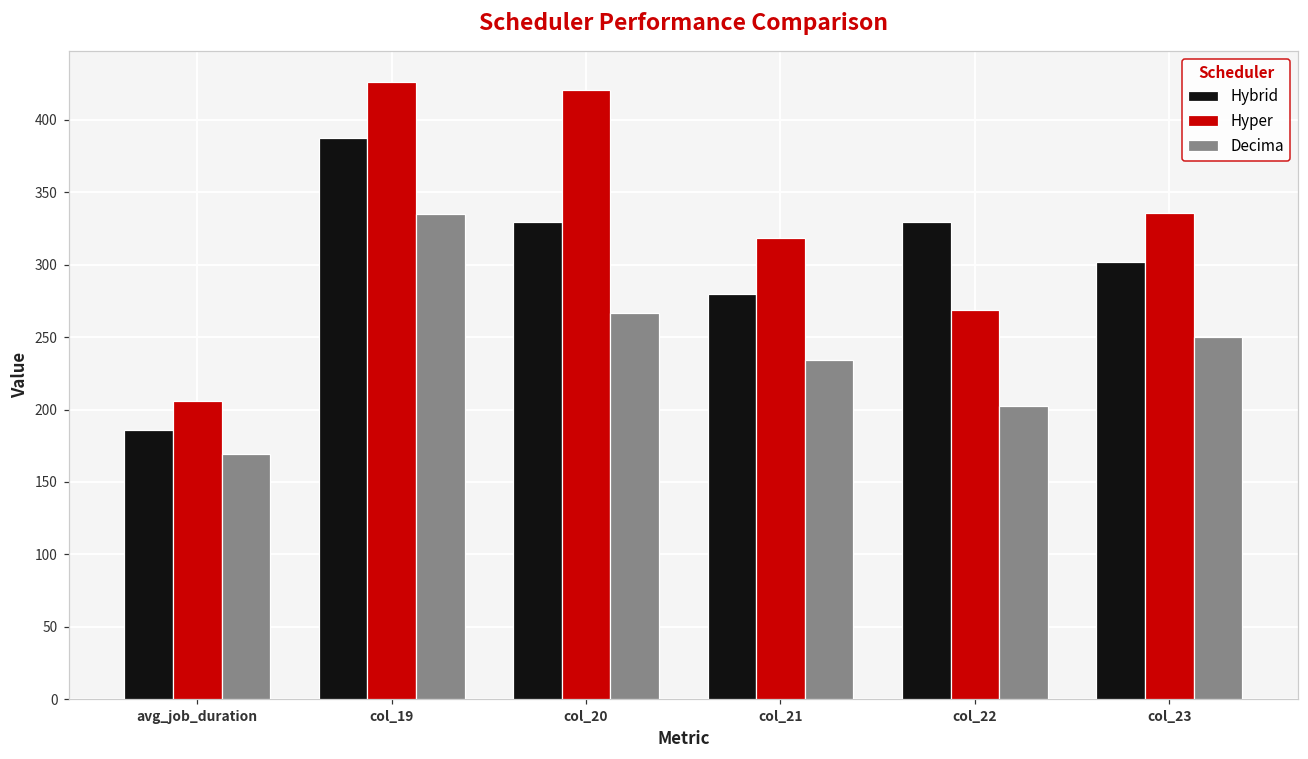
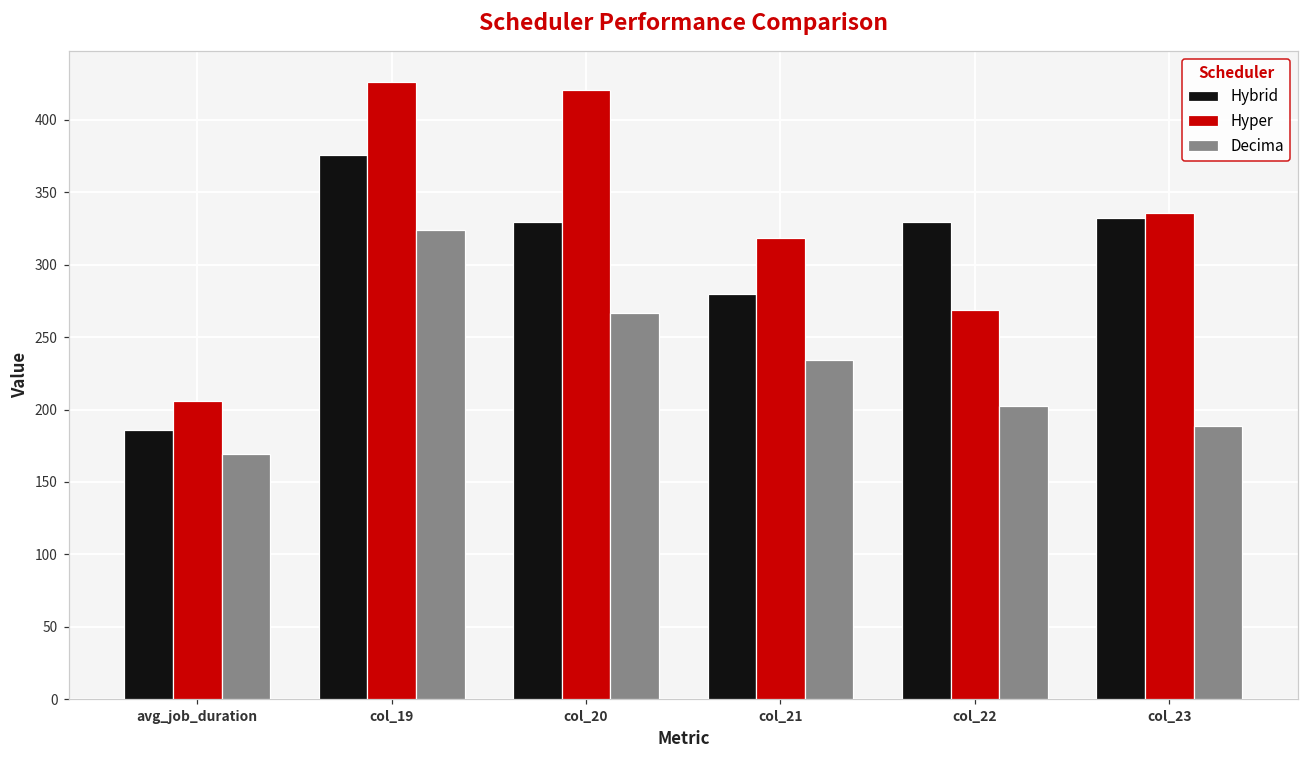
Hybrid, col_19: 387 -> 376
Decima, col_19: 335 -> 324
Hybrid, col_23: 302 -> 332
Decima, col_23: 250 -> 189
